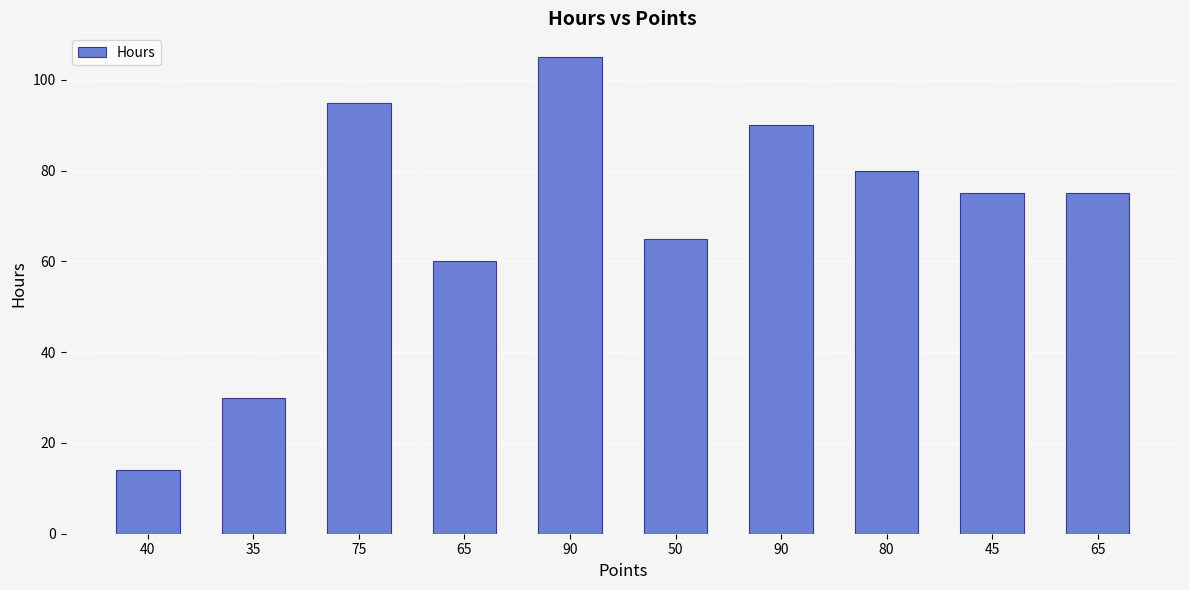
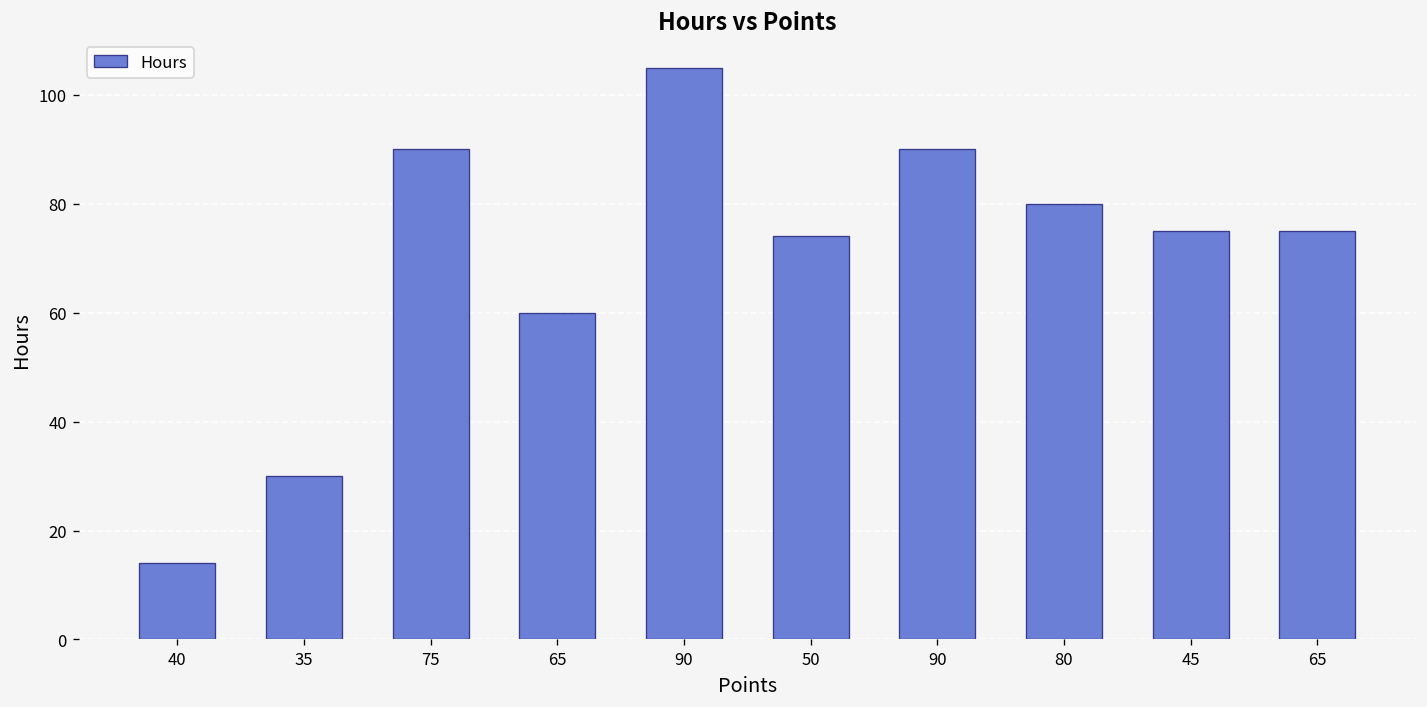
75: 95 -> 90
50: 65 -> 74
